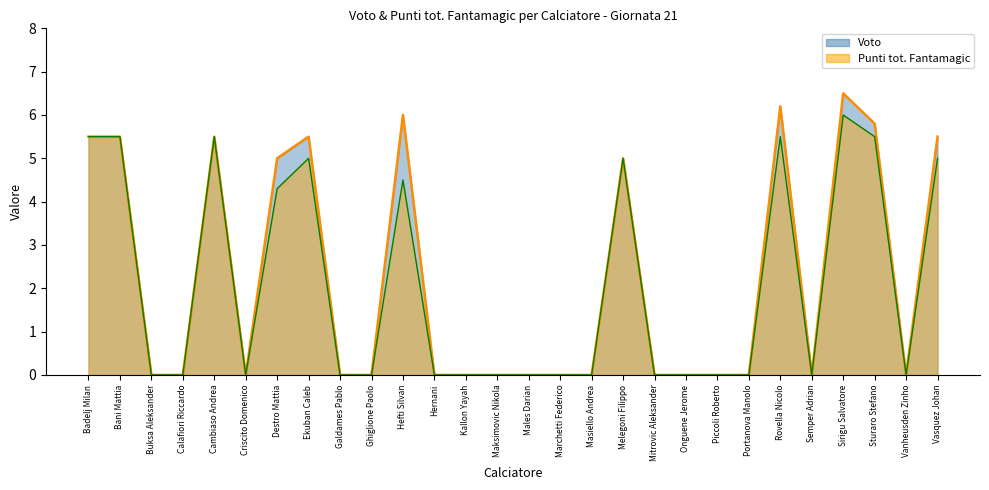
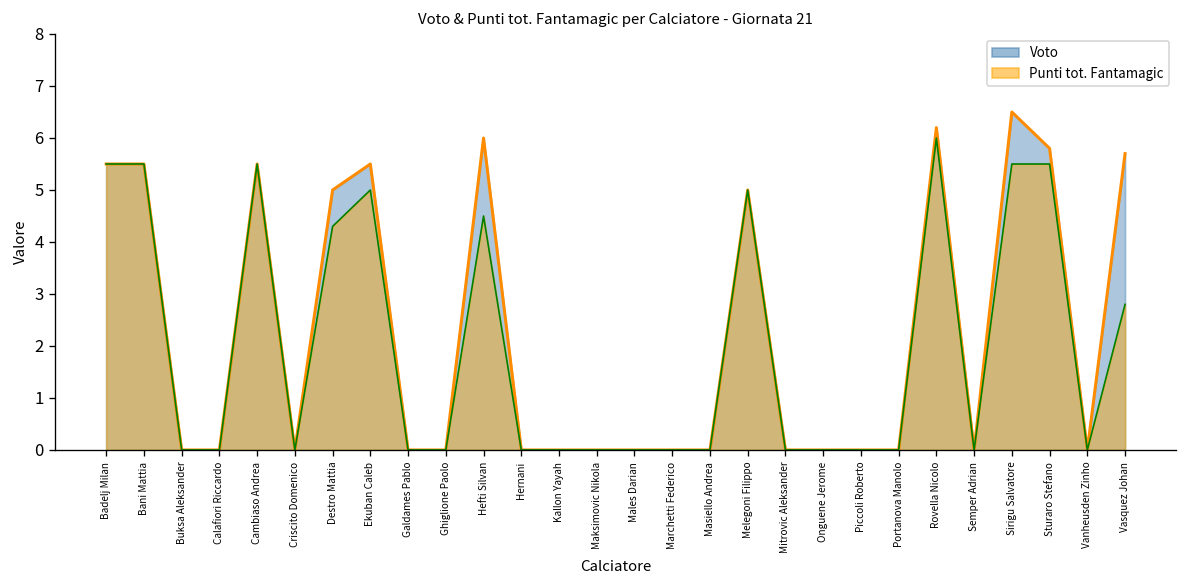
Punti tot. Fantamagic, Rovella Nicolo: 5.5 -> 6.0
Punti tot. Fantamagic, Sirigu Salvatore: 6.0 -> 5.5
Voto, Vasquez Johan: 5.5 -> 5.7
Punti tot. Fantamagic, Vasquez Johan: 5.0 -> 2.8
